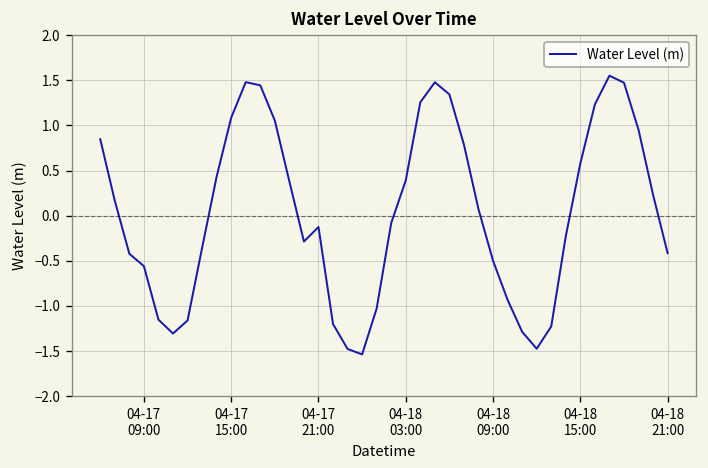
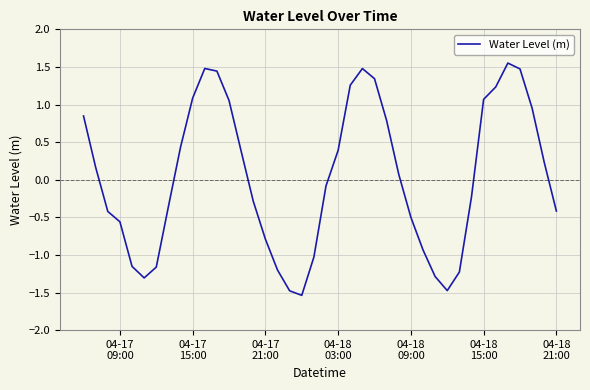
04-17 21:00: -0.1 -> -0.8
04-18 15:00: 0.6 -> 1.1
